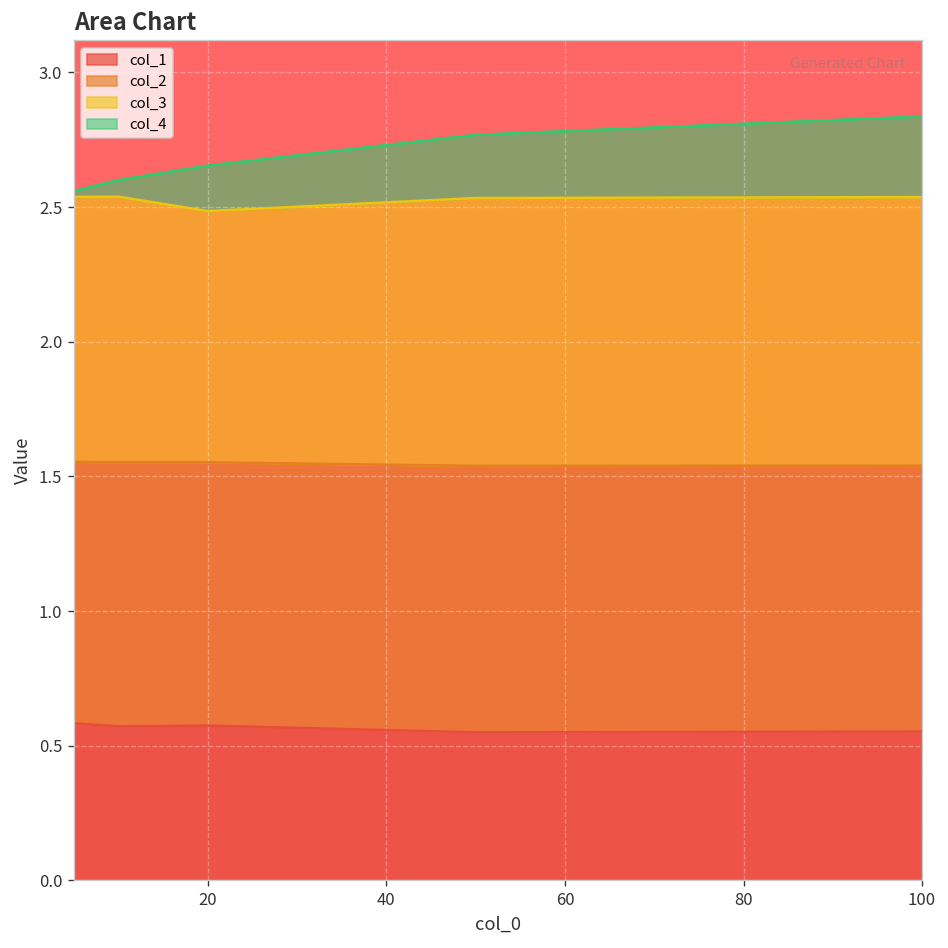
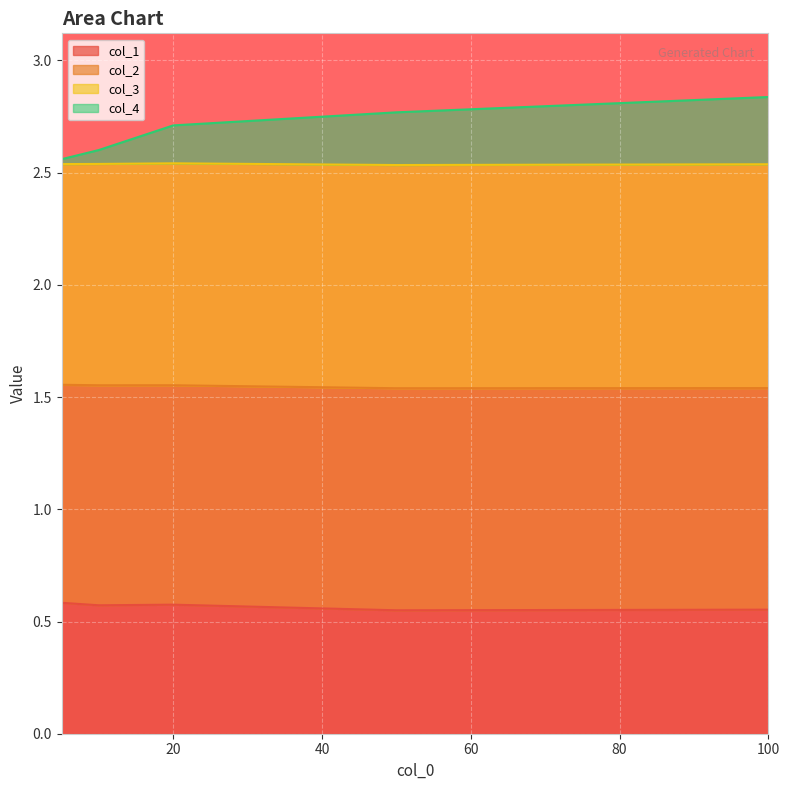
col_3, 20: 0.93 -> 0.99
